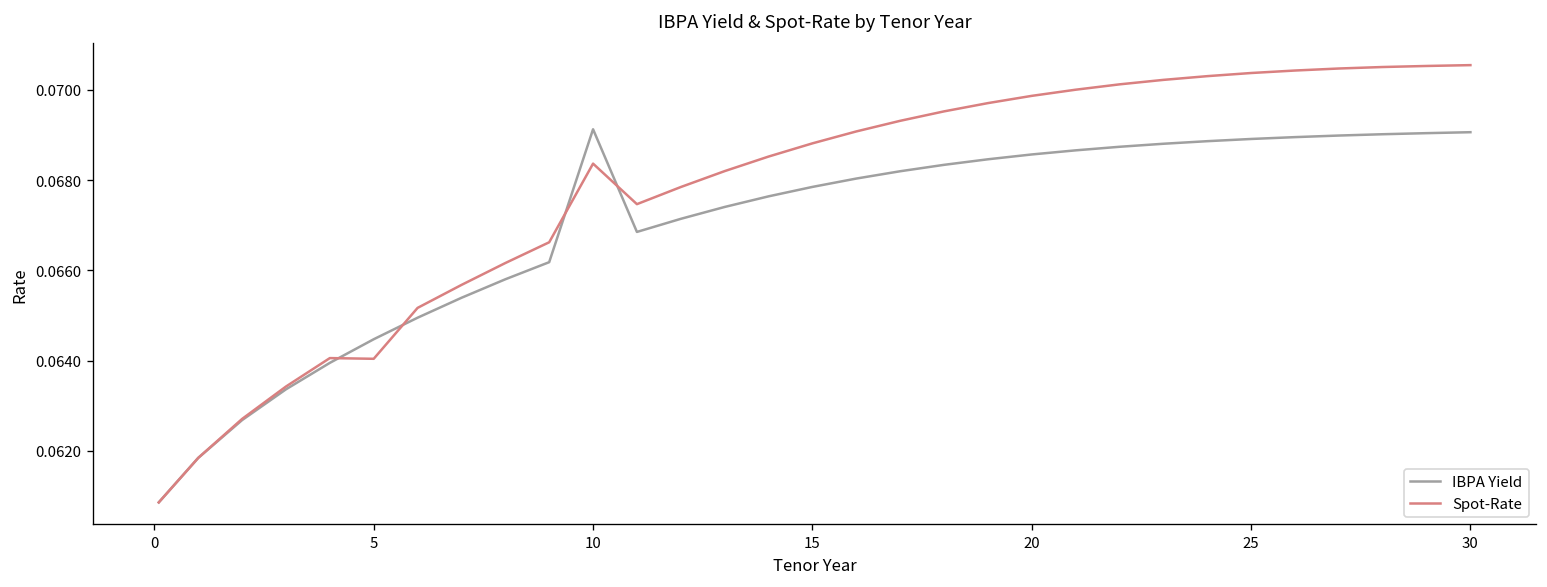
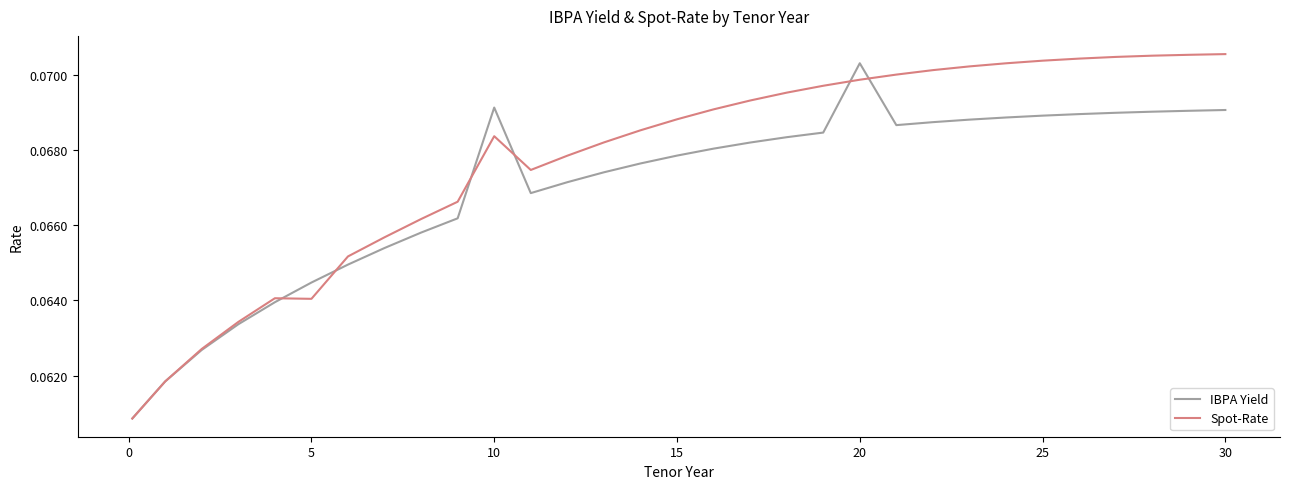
IBPA Yield, 20: 0.0686 -> 0.0703
